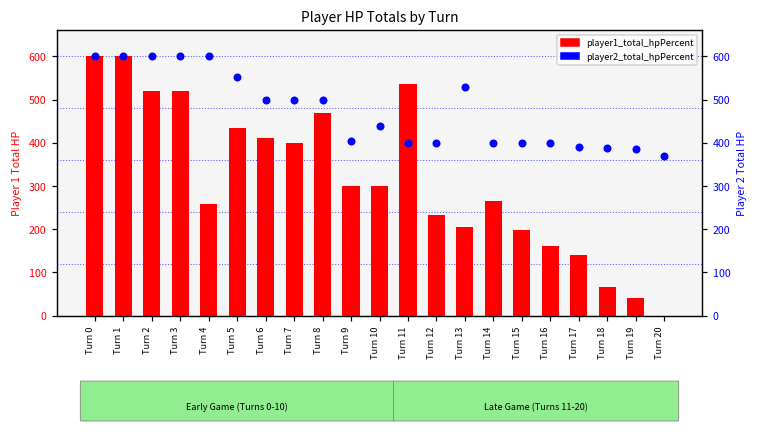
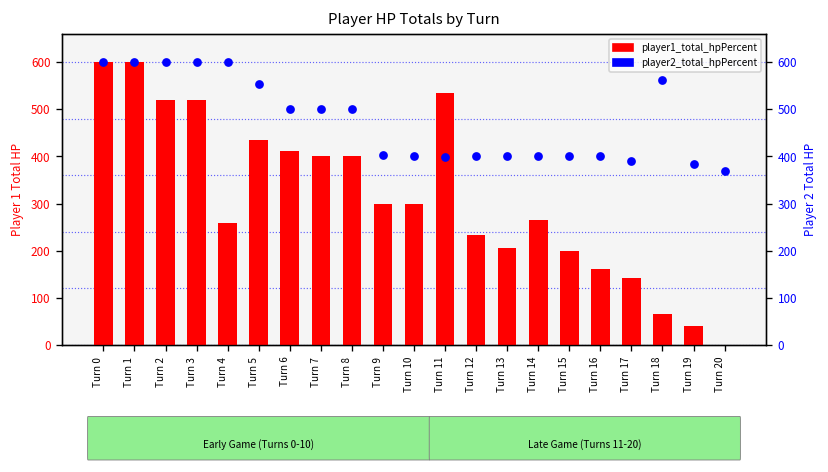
player1_total_hpPercent, Turn 8: 470 -> 400
player2_total_hpPercent, Turn 10: 440 -> 400
player2_total_hpPercent, Turn 13: 530 -> 400
player2_total_hpPercent, Turn 18: 390 -> 560
